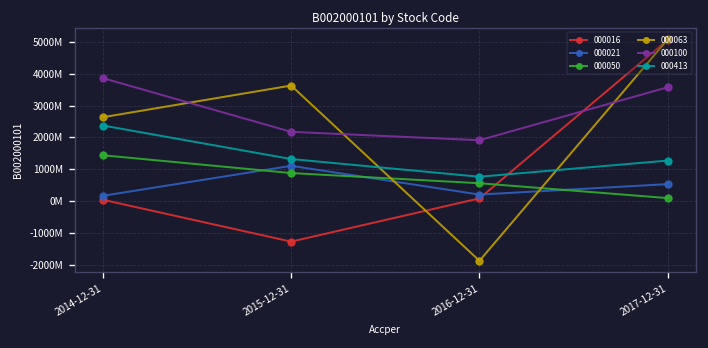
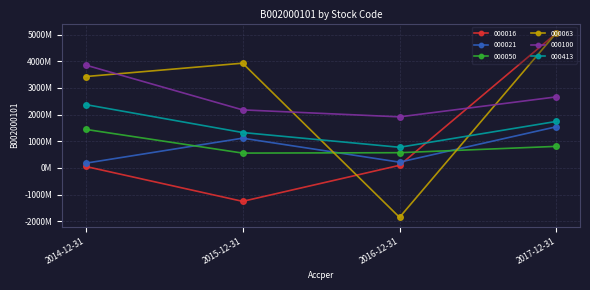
000063, 2014-12-31: 2600000000 -> 3400000000
000050, 2015-12-31: 900000000 -> 600000000
000063, 2015-12-31: 3600000000 -> 3900000000
000021, 2017-12-31: 500000000 -> 1500000000
000050, 2017-12-31: 100000000 -> 800000000
000100, 2017-12-31: 3600000000 -> 2700000000
000413, 2017-12-31: 1300000000 -> 1700000000
